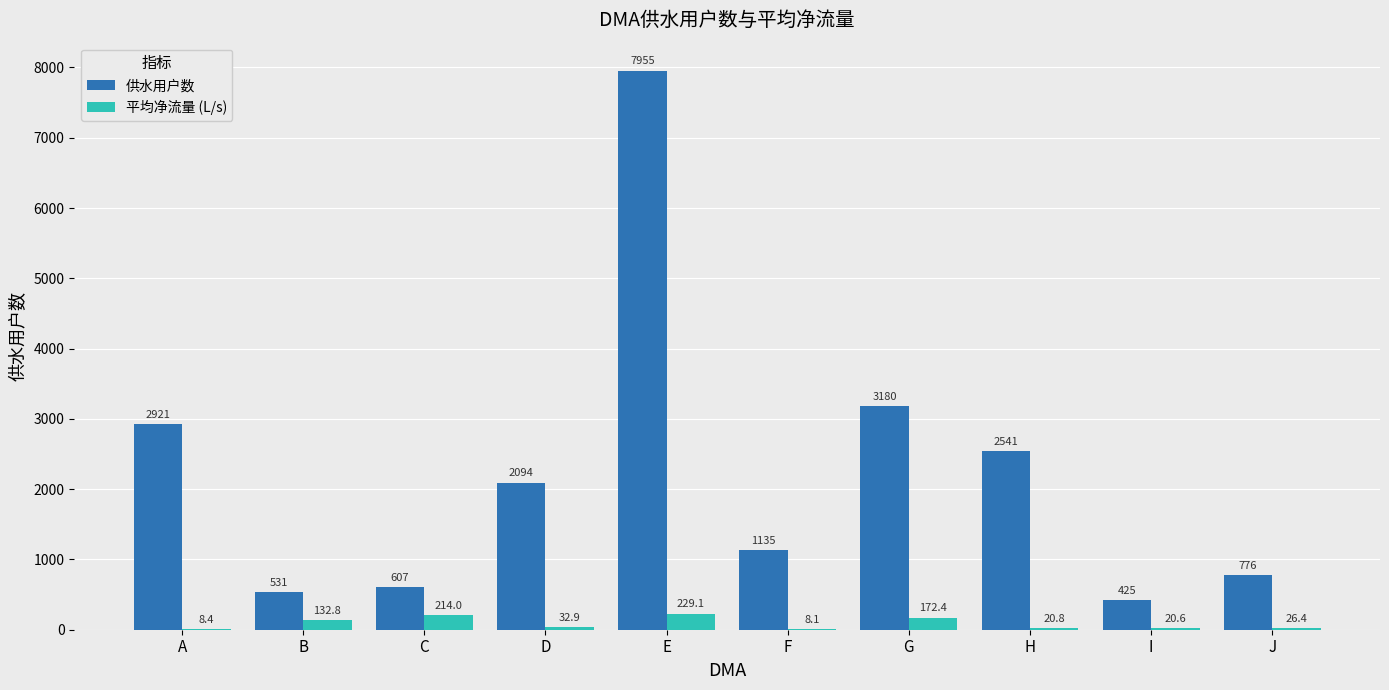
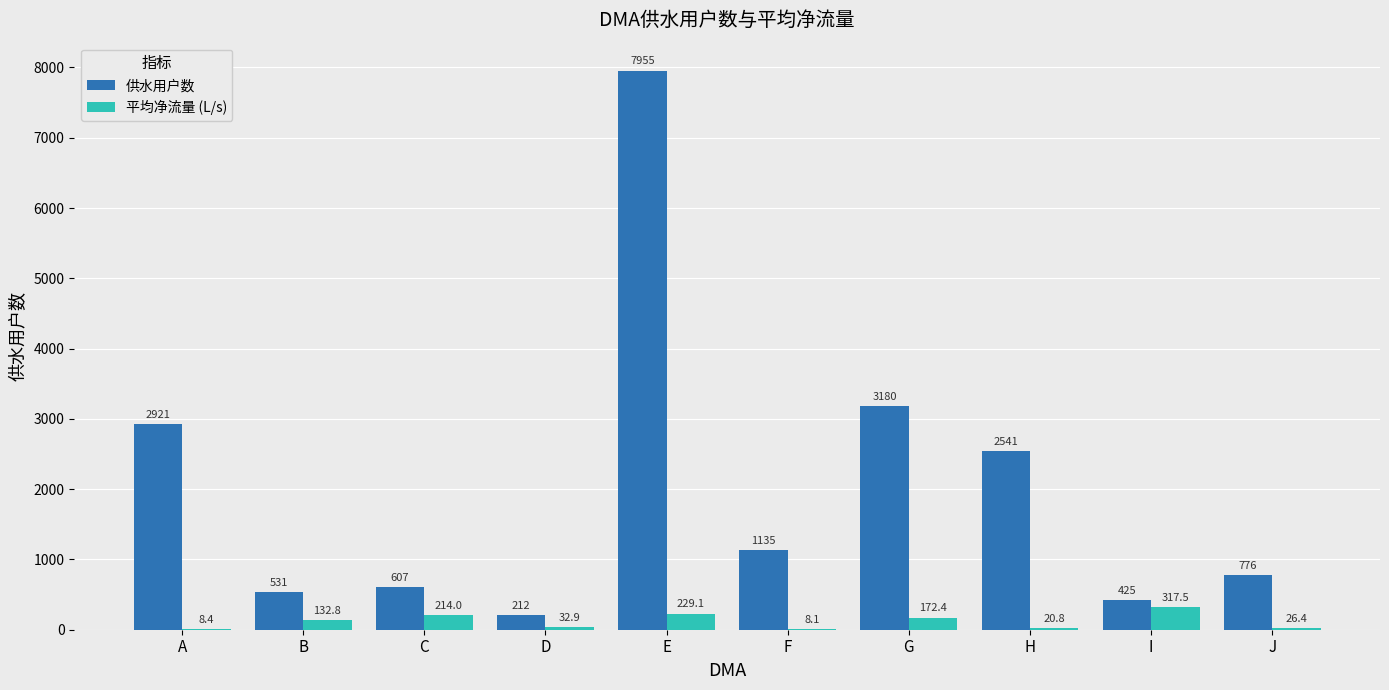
供水用户数, D: 2094 -> 212
平均净流量 (L/s), I: 20.6 -> 317.5
